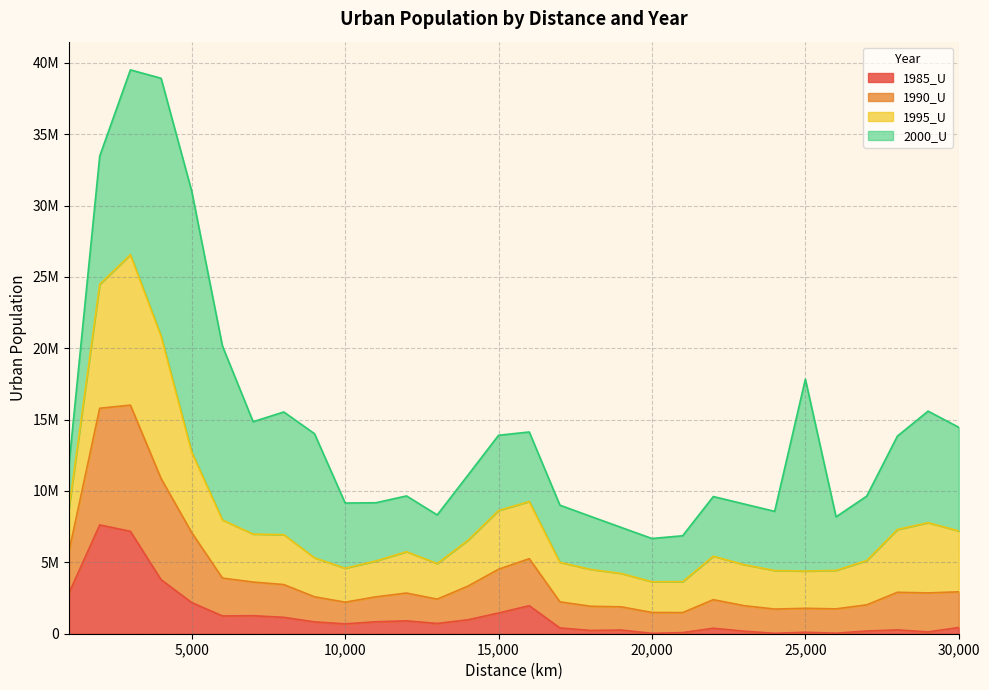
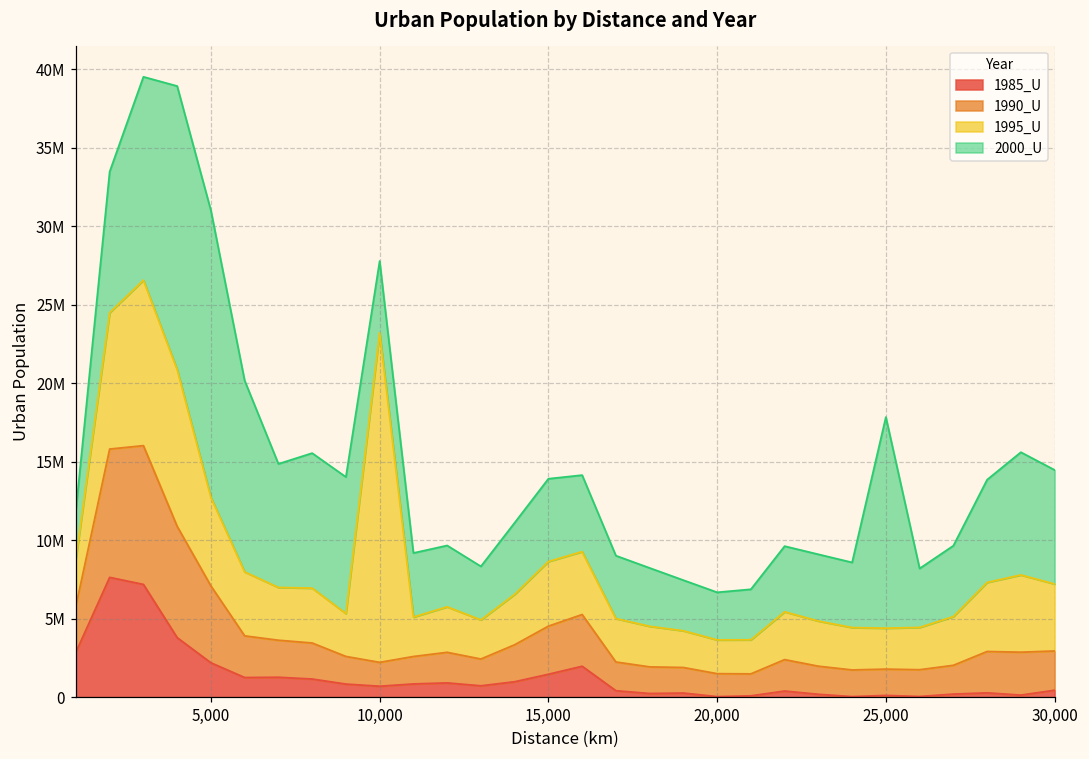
1995_U, 10,000: 2400000 -> 21000000
